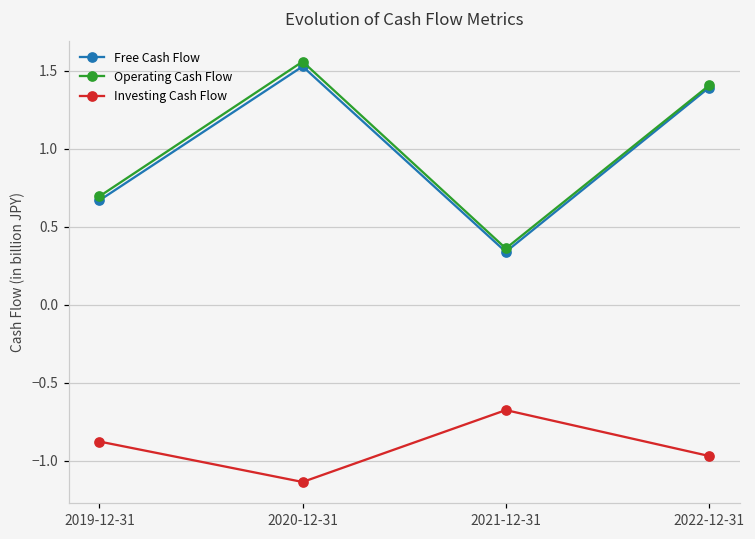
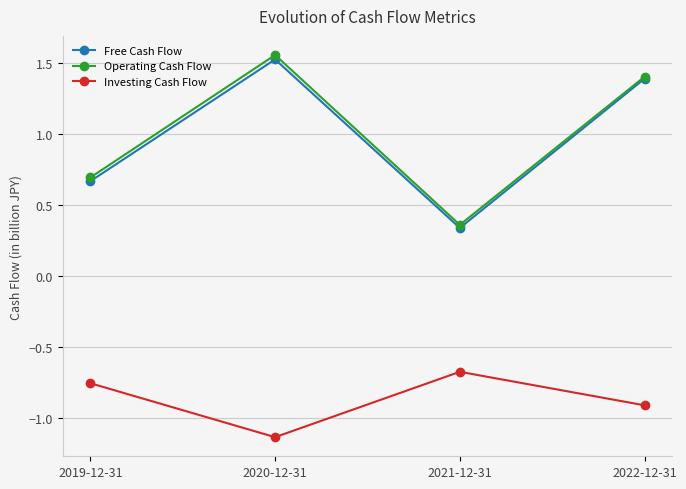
Investing Cash Flow, 2019-12-31: -0.88 -> -0.76
Investing Cash Flow, 2022-12-31: -0.97 -> -0.91
